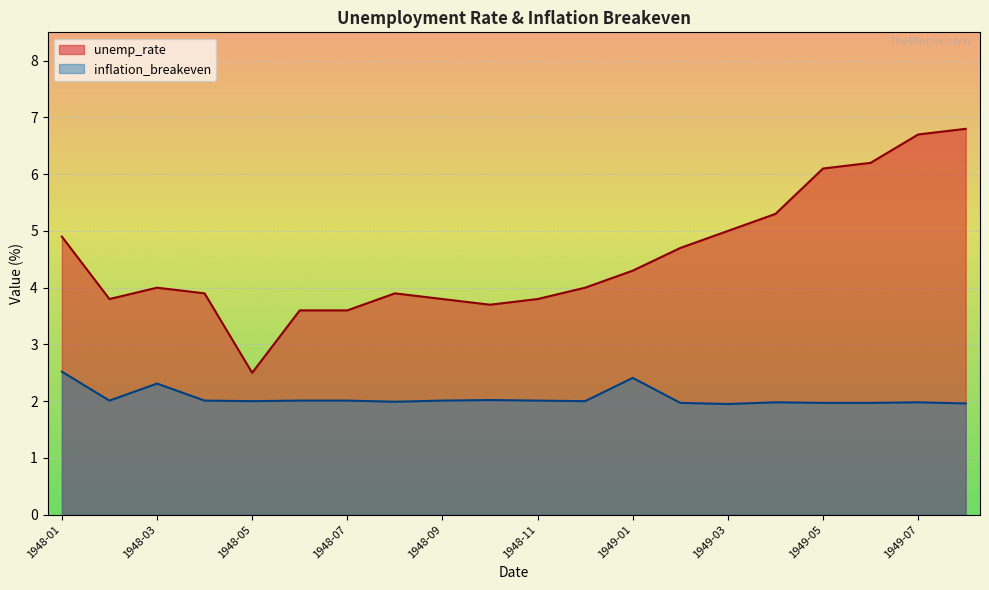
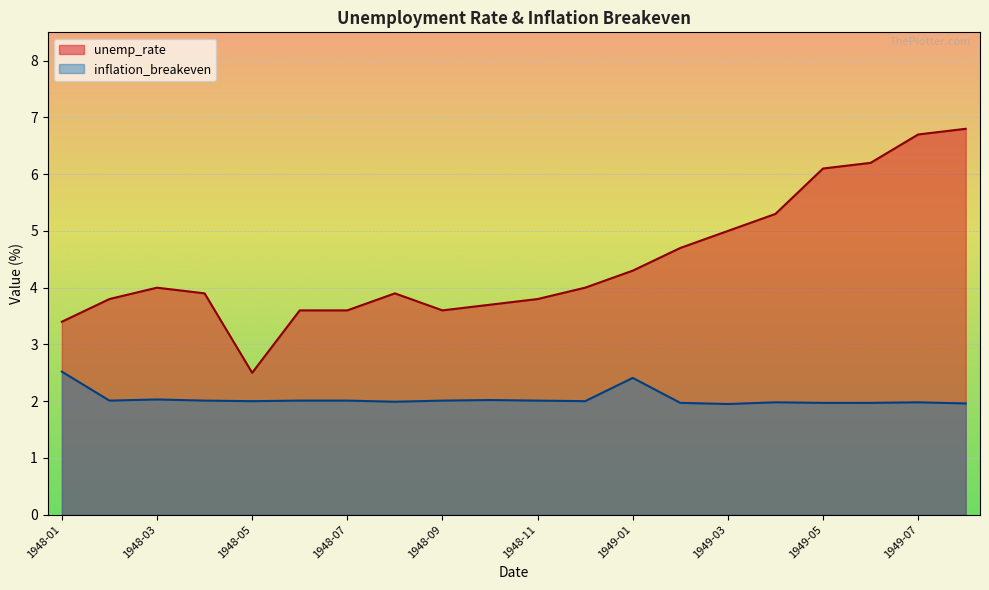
unemp_rate, 1948-01: 4.9 -> 3.4
inflation_breakeven, 1948-03: 2.3 -> 2.0
unemp_rate, 1948-09: 3.8 -> 3.6
